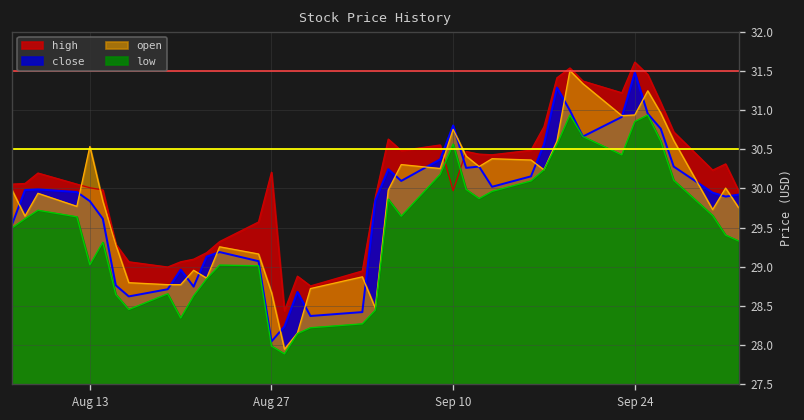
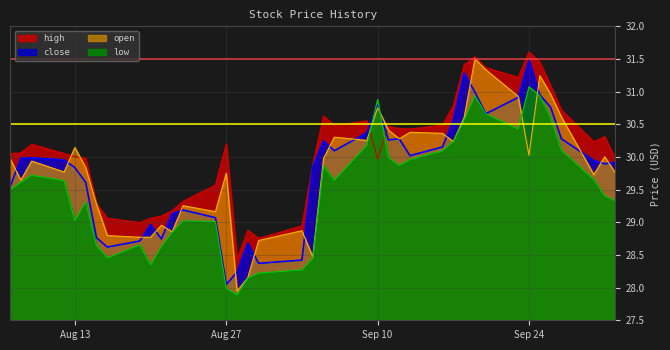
open, Aug 13: 30.5 -> 30.1
open, Aug 27: 28.7 -> 29.8
low, Sep 10: 30.6 -> 30.9
open, Sep 24: 30.9 -> 30.0
low, Sep 24: 30.9 -> 31.1
